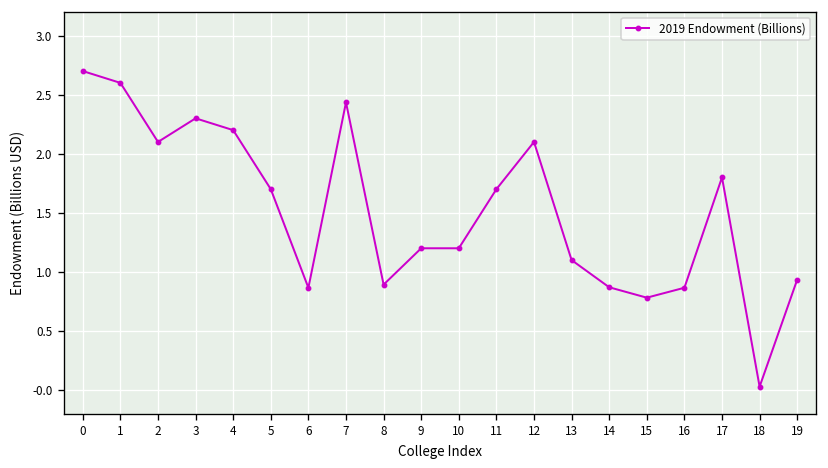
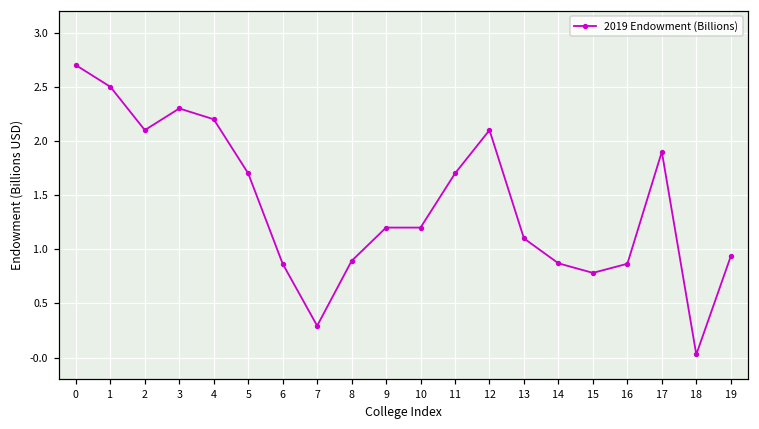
1: 2.6 -> 2.5
7: 2.4 -> 0.3
17: 1.8 -> 1.9
